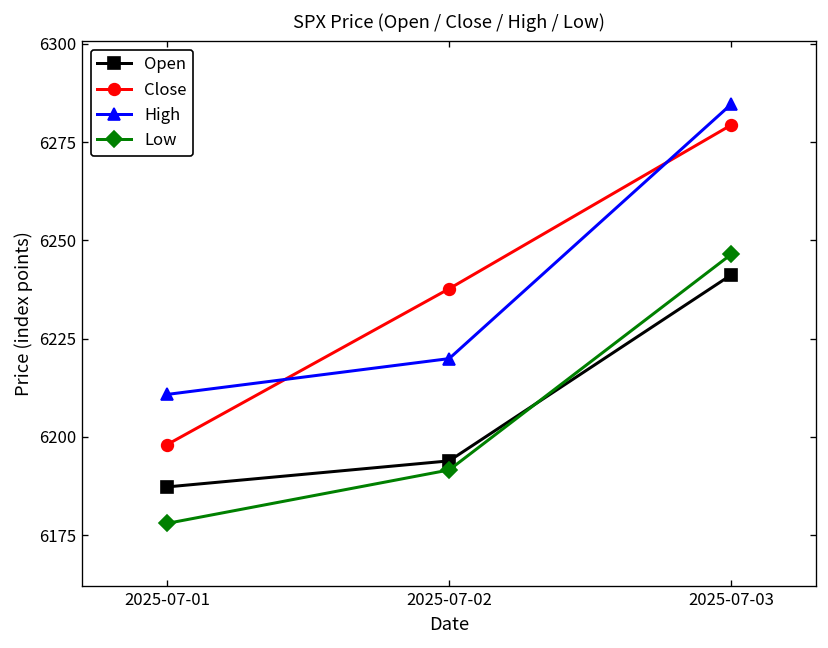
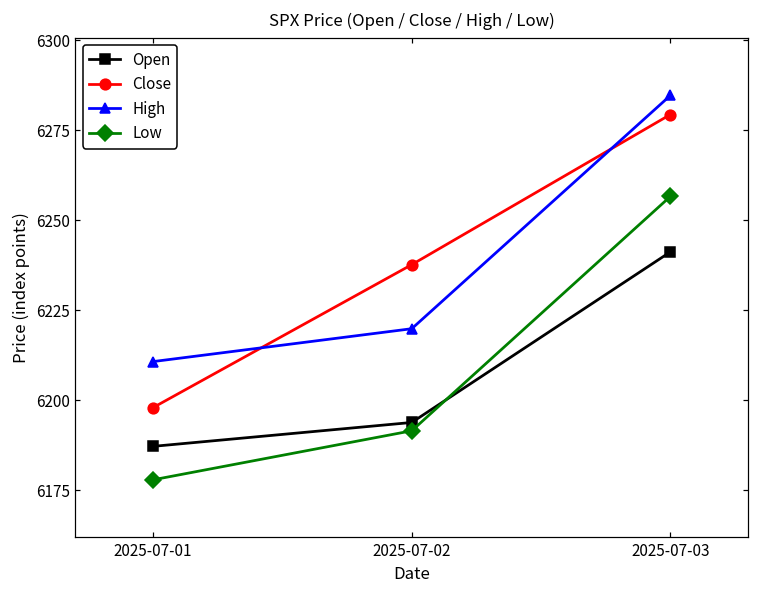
Low, 2025-07-03: 6246 -> 6257
